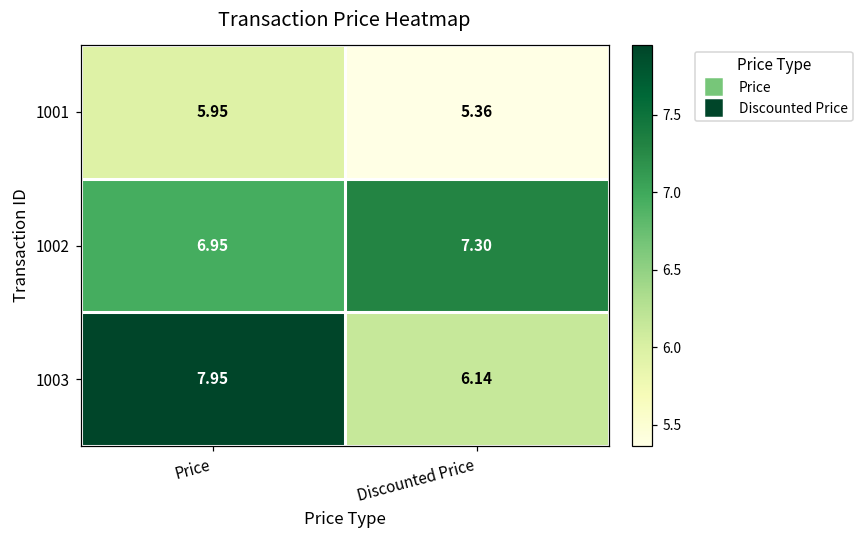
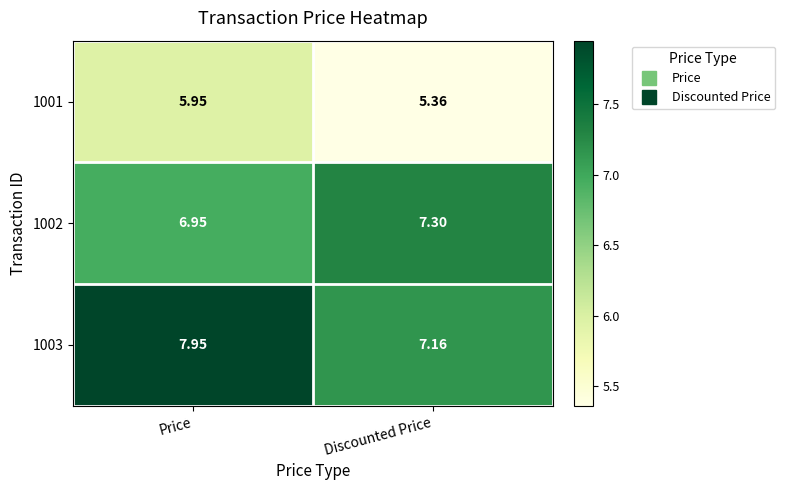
1003, Discounted Price: 6.14 -> 7.16
